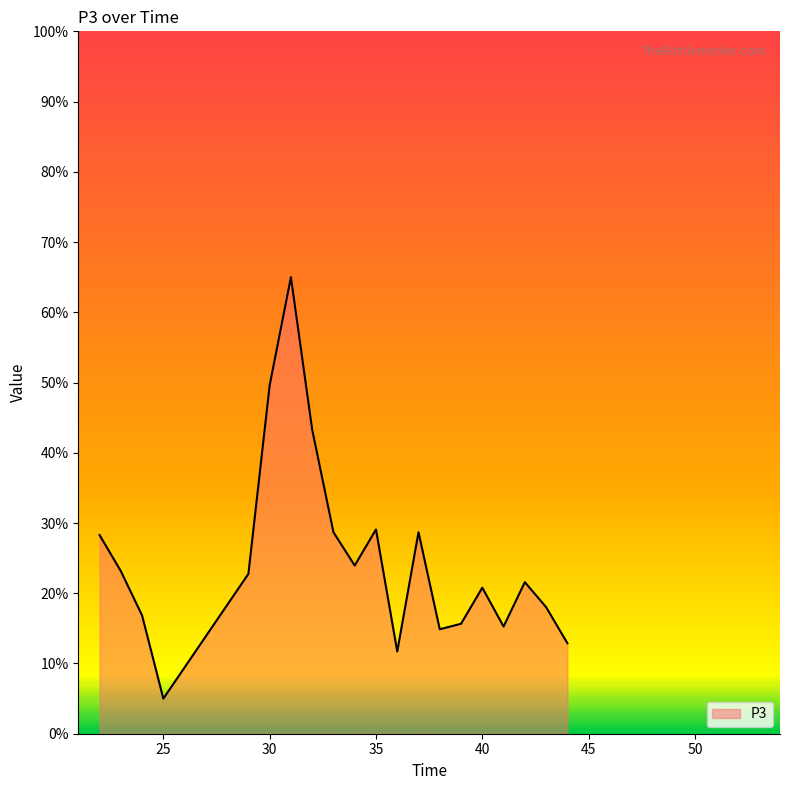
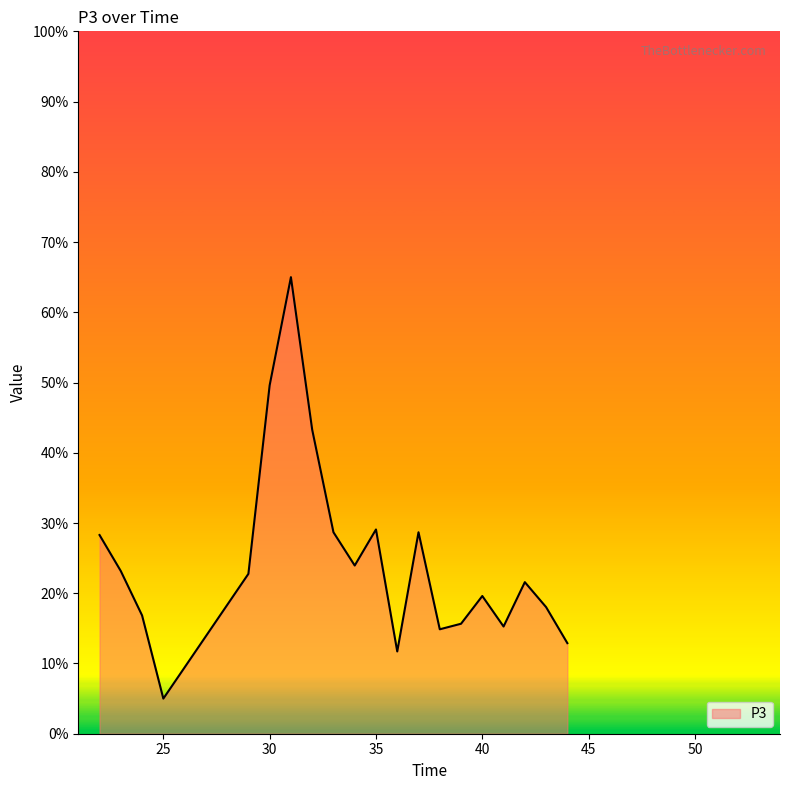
40: 21% -> 20%
